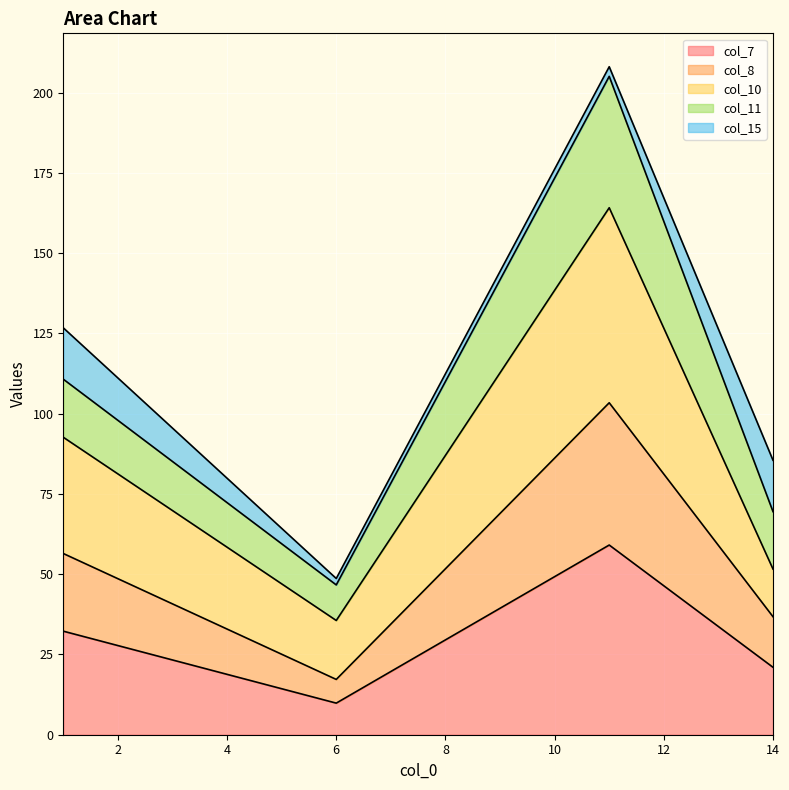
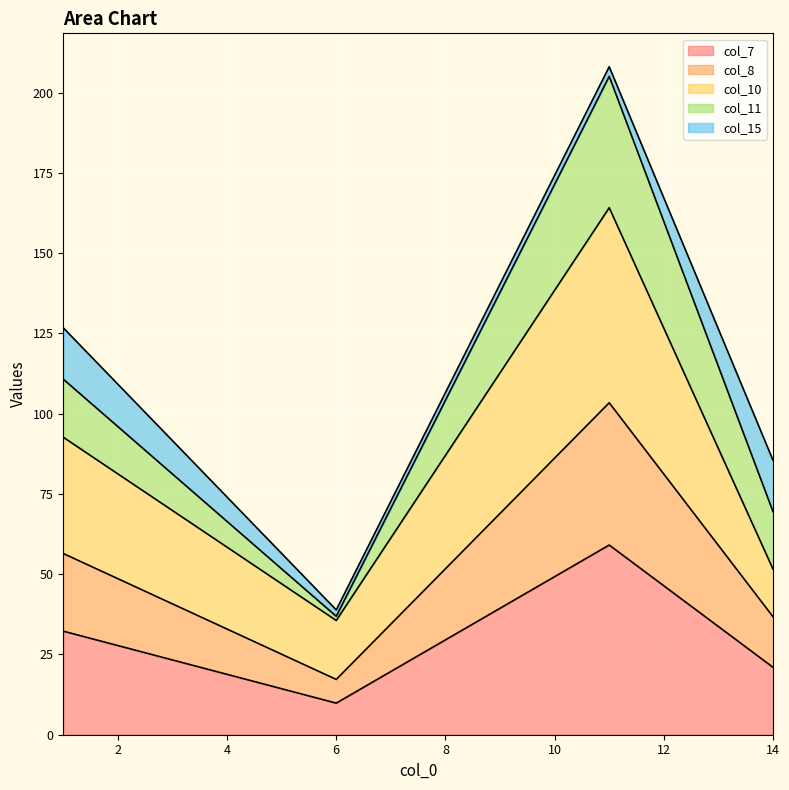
col_11, 6: 11 -> 1
